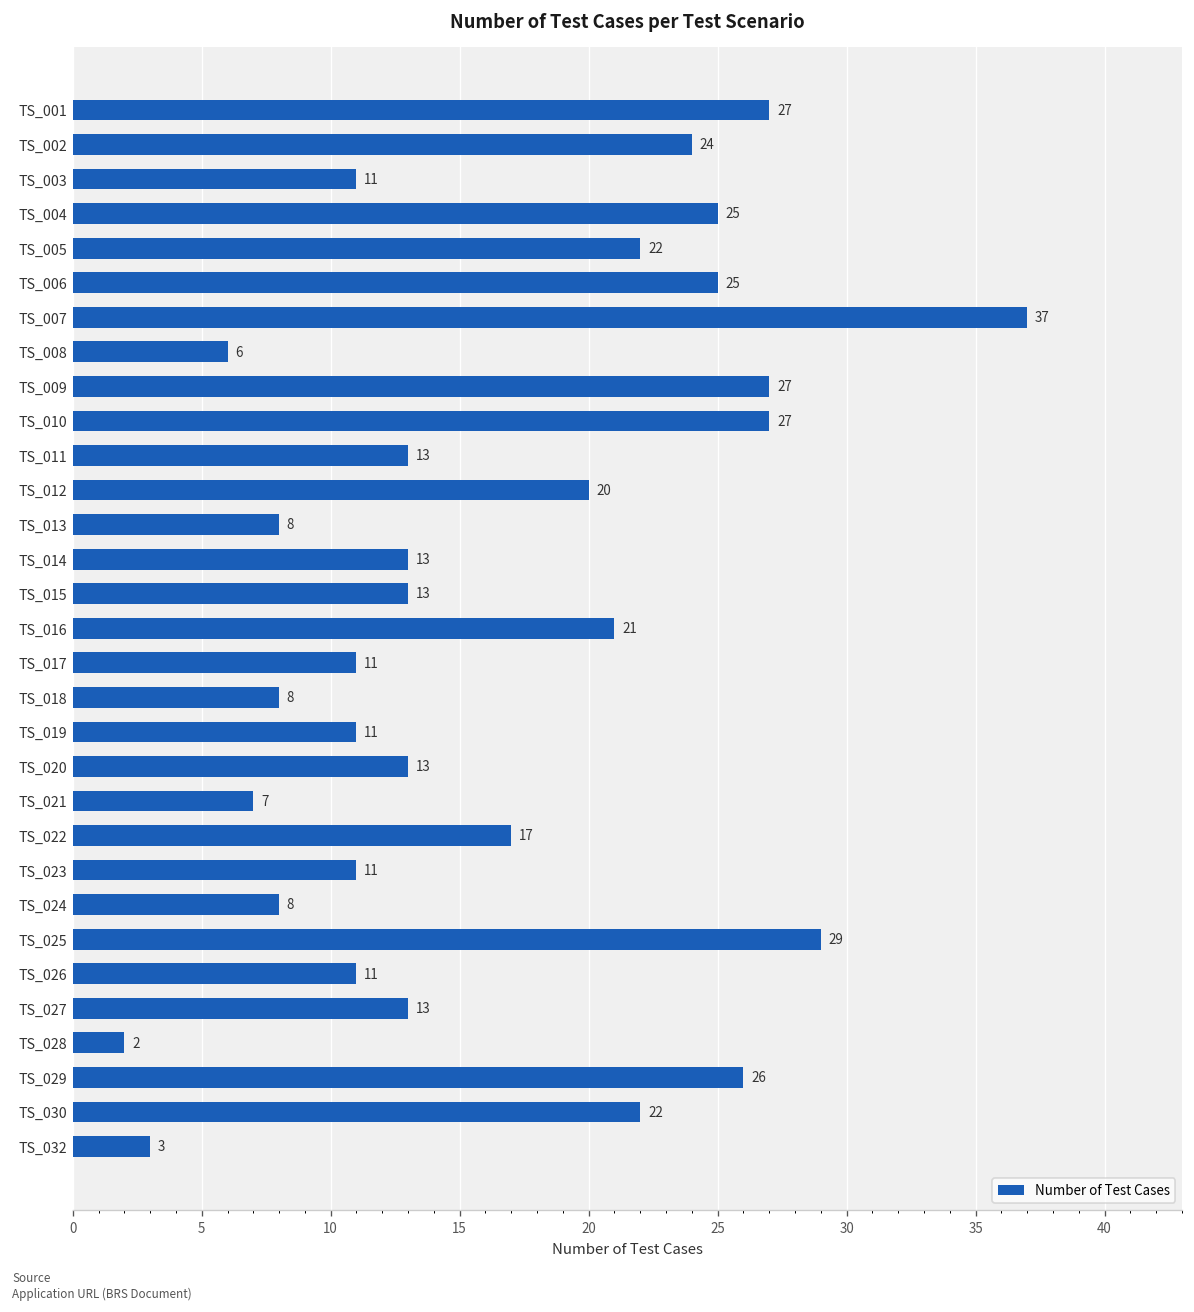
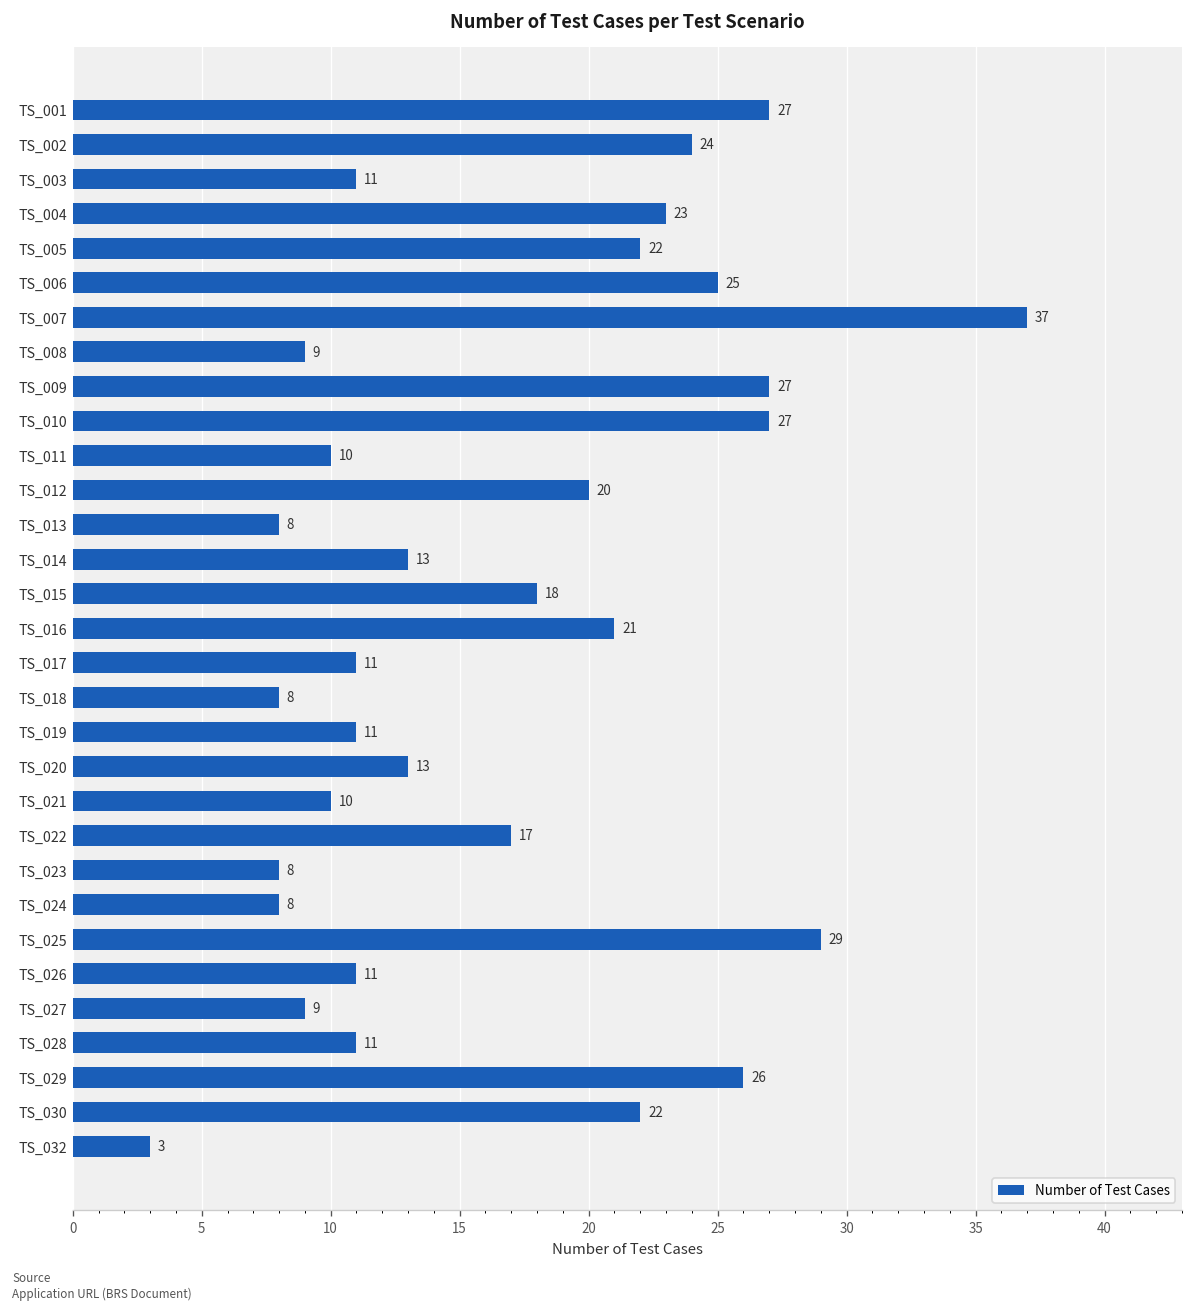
TS_004: 25 -> 23
TS_008: 6 -> 9
TS_011: 13 -> 10
TS_015: 13 -> 18
TS_021: 7 -> 10
TS_023: 11 -> 8
TS_027: 13 -> 9
TS_028: 2 -> 11
